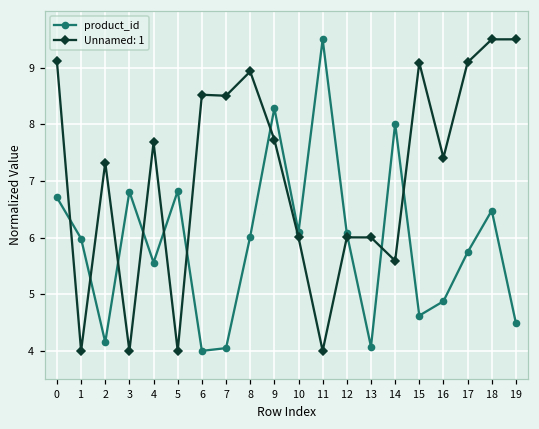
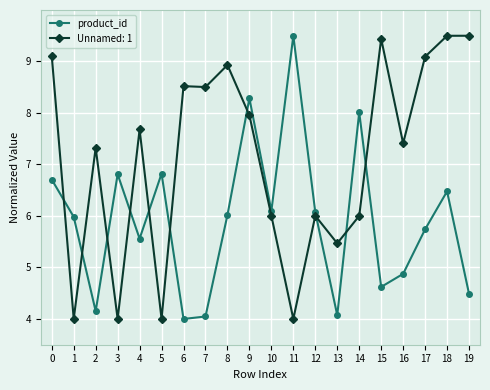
Unnamed: 1, 9: 7.7 -> 8.0
Unnamed: 1, 13: 6.0 -> 5.5
Unnamed: 1, 14: 5.6 -> 6.0
Unnamed: 1, 15: 9.1 -> 9.4
